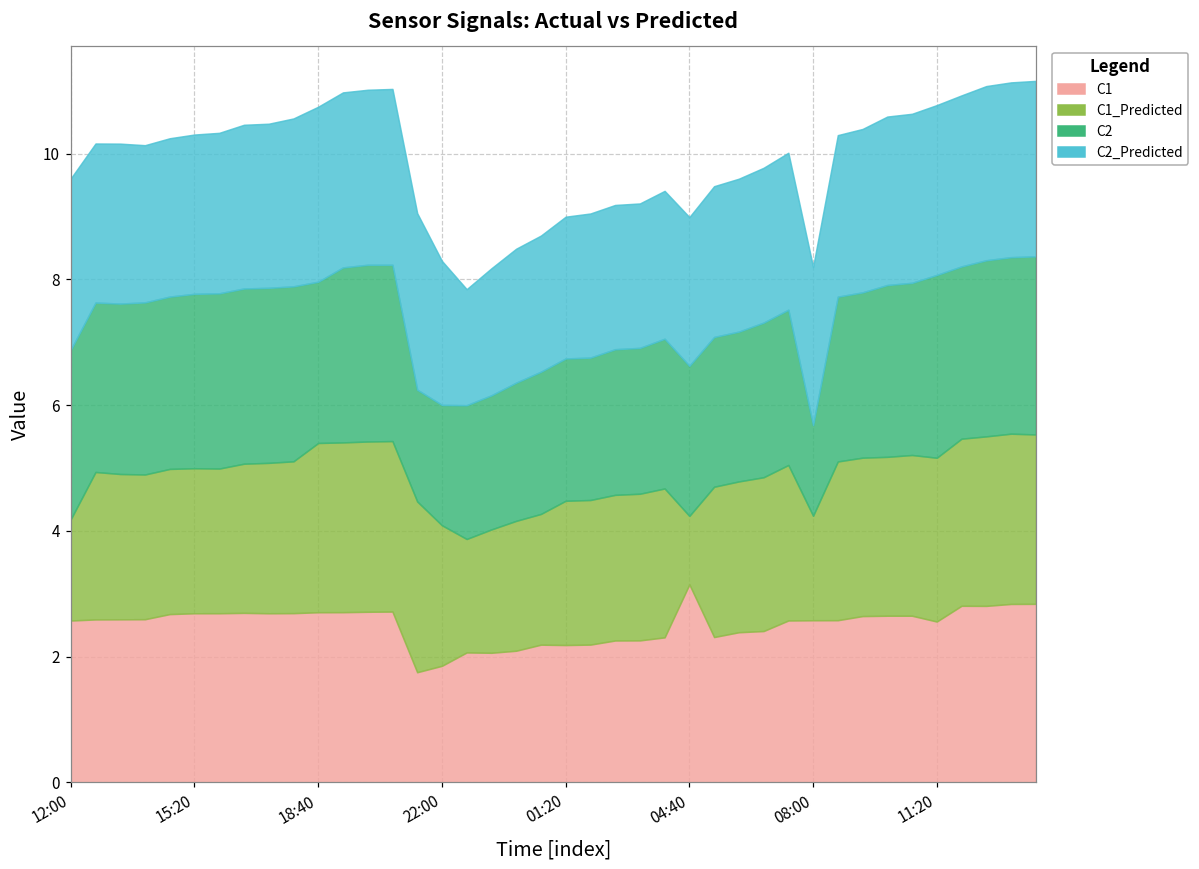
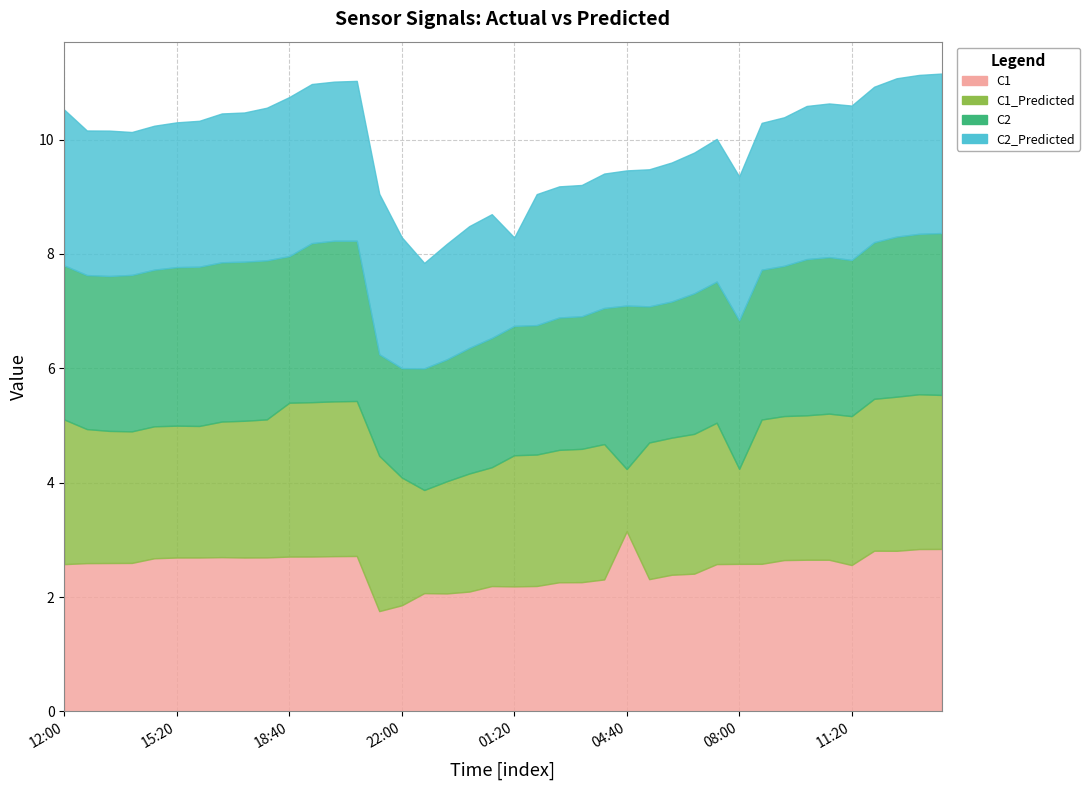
C1_Predicted, 12:00: 1.6 -> 2.5
C2_Predicted, 01:20: 2.3 -> 1.5
C2, 04:40: 2.4 -> 2.9
C2, 08:00: 1.4 -> 2.6
C2, 11:20: 2.9 -> 2.7
